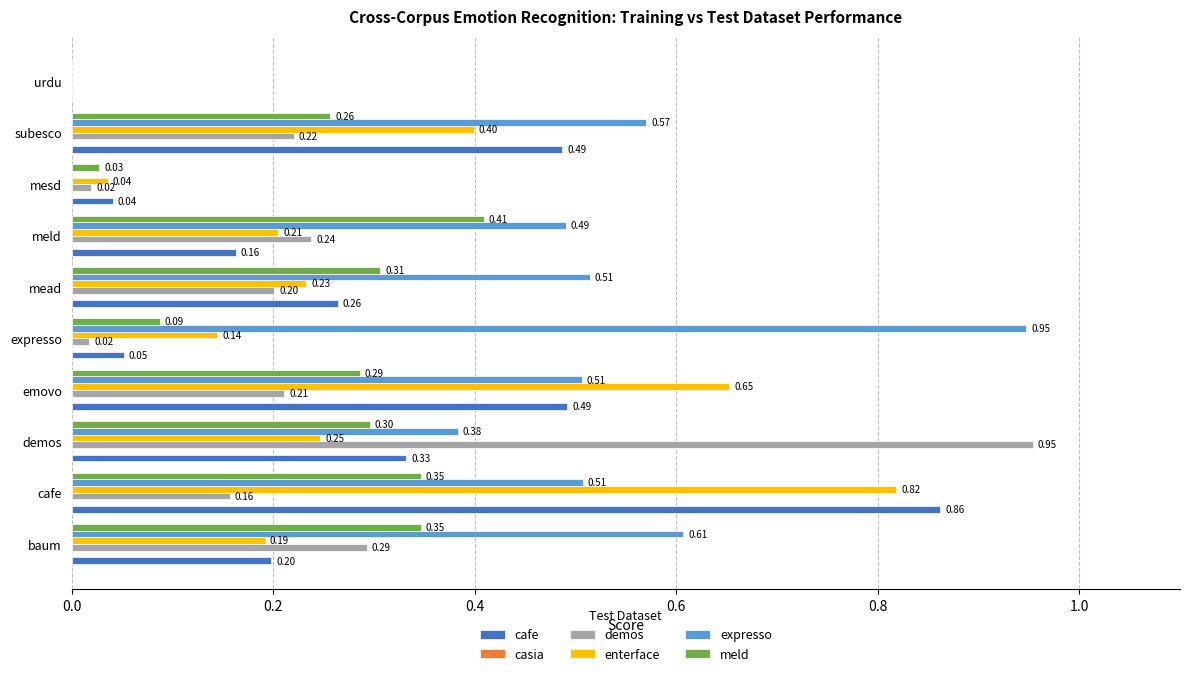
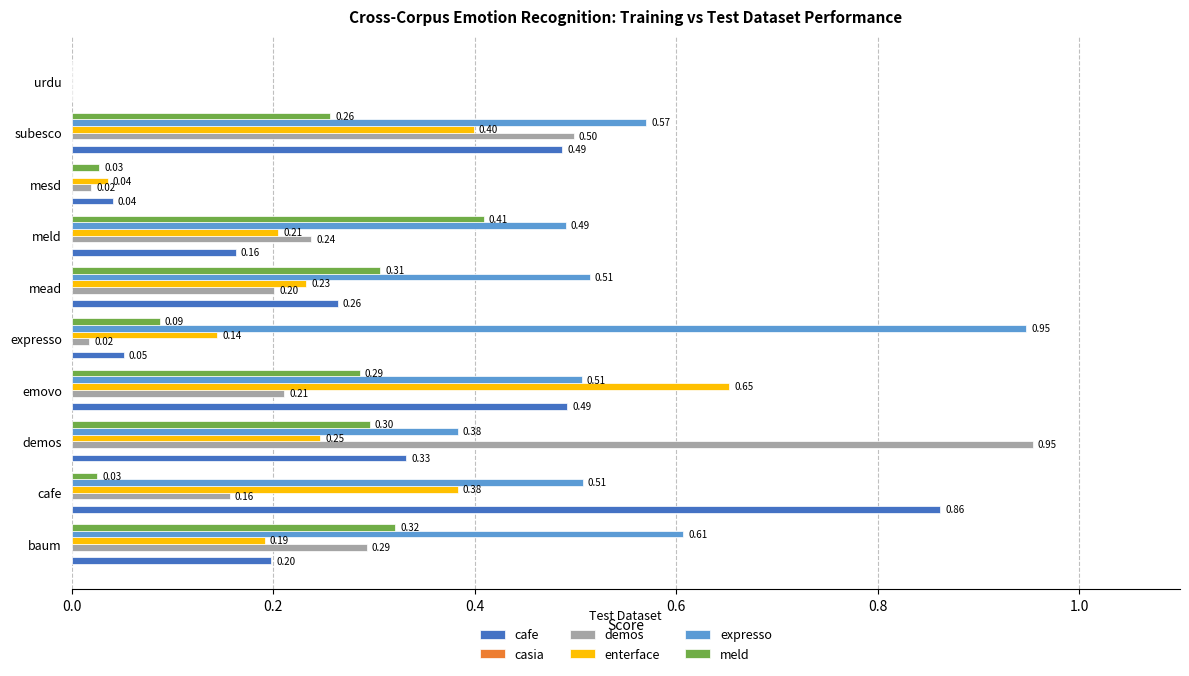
demos, subesco: 0.22 -> 0.50
meld, cafe: 0.35 -> 0.03
enterface, cafe: 0.82 -> 0.38
meld, baum: 0.35 -> 0.32
